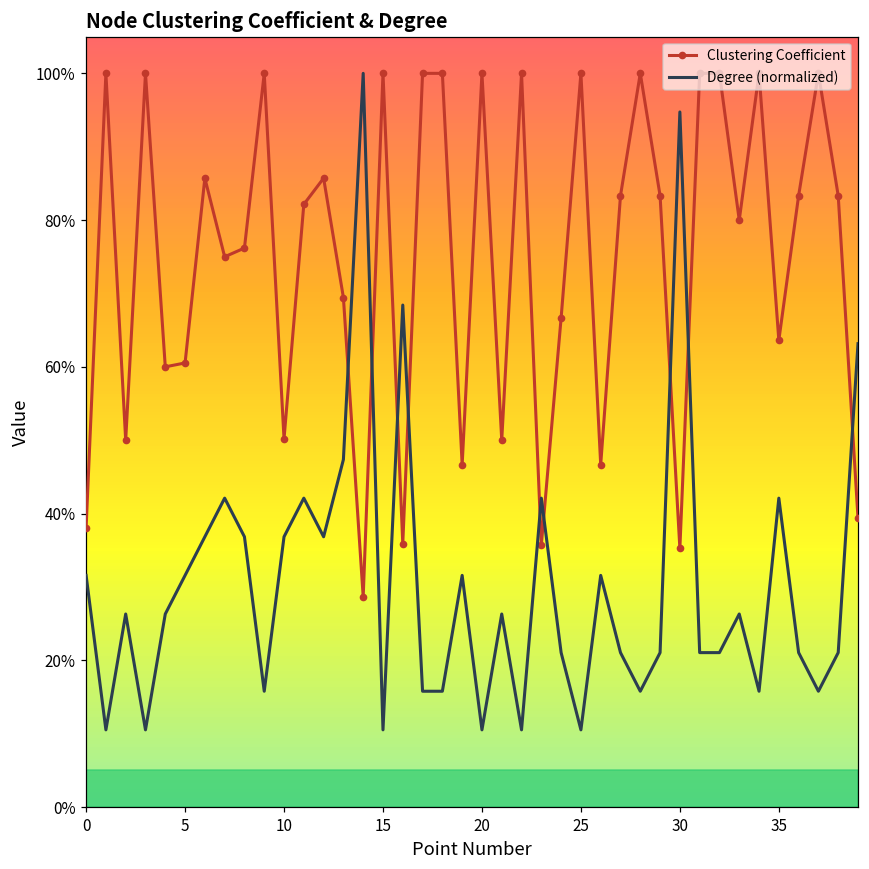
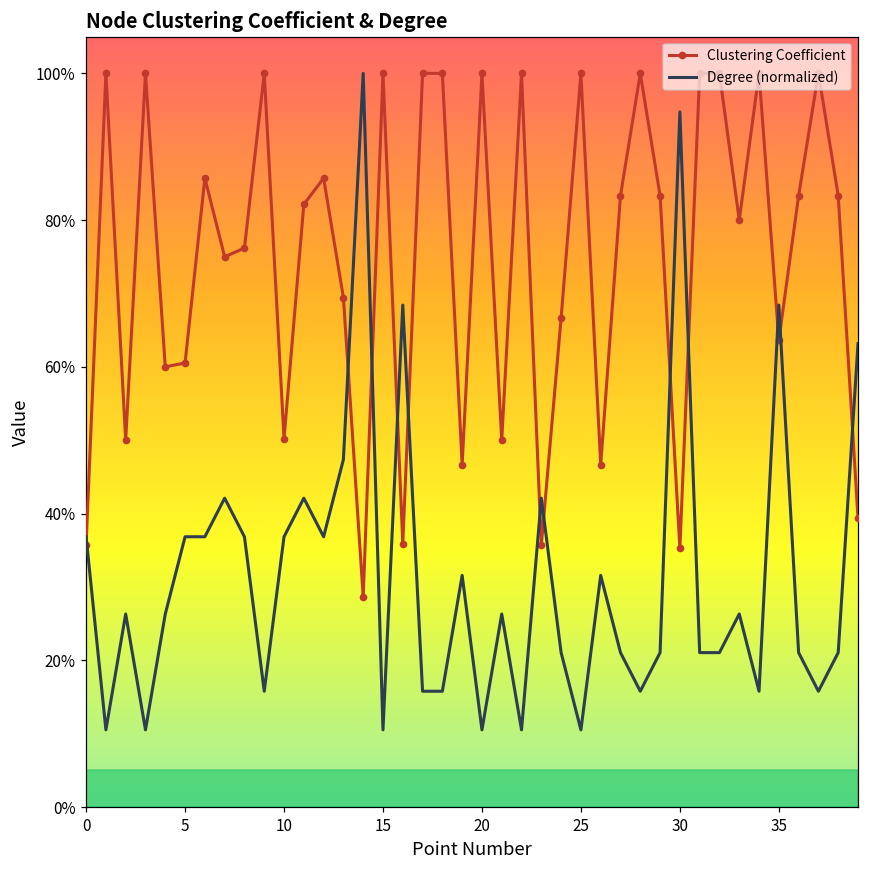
Clustering Coefficient, 0: 38% -> 36%
Degree (normalized), 0: 32% -> 37%
Degree (normalized), 5: 32% -> 37%
Degree (normalized), 35: 42% -> 68%
